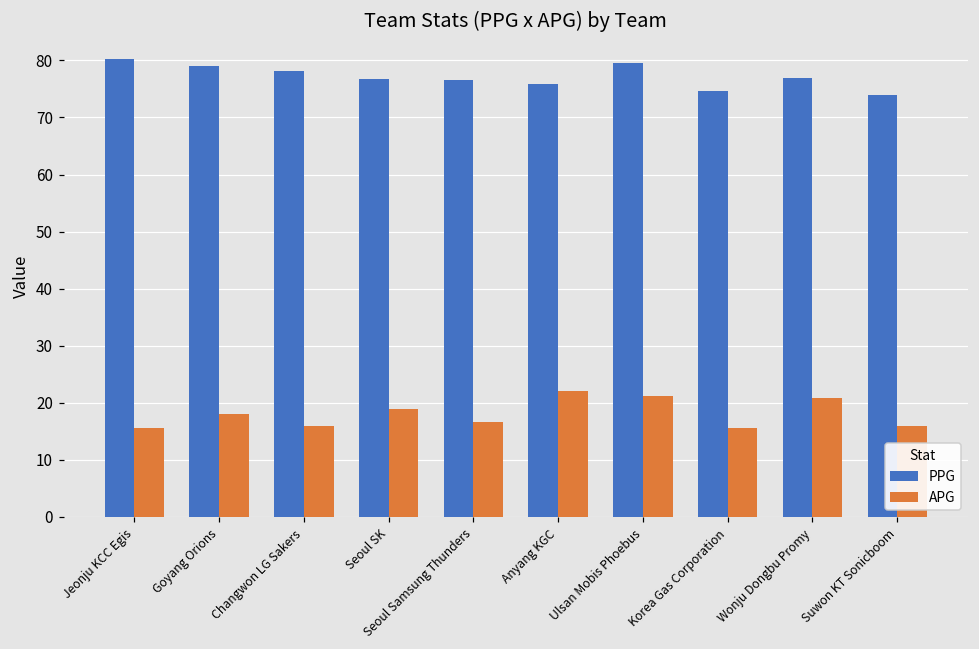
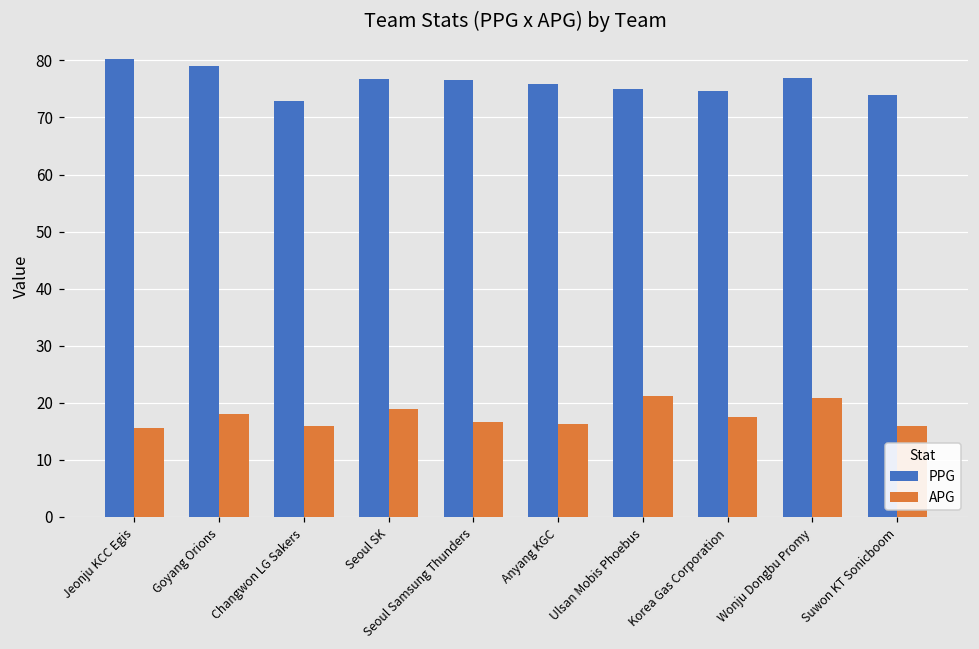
PPG, Changwon LG Sakers: 78 -> 73
APG, Anyang KGC: 22 -> 16
PPG, Ulsan Mobis Phoebus: 80 -> 75
APG, Korea Gas Corporation: 16 -> 18
